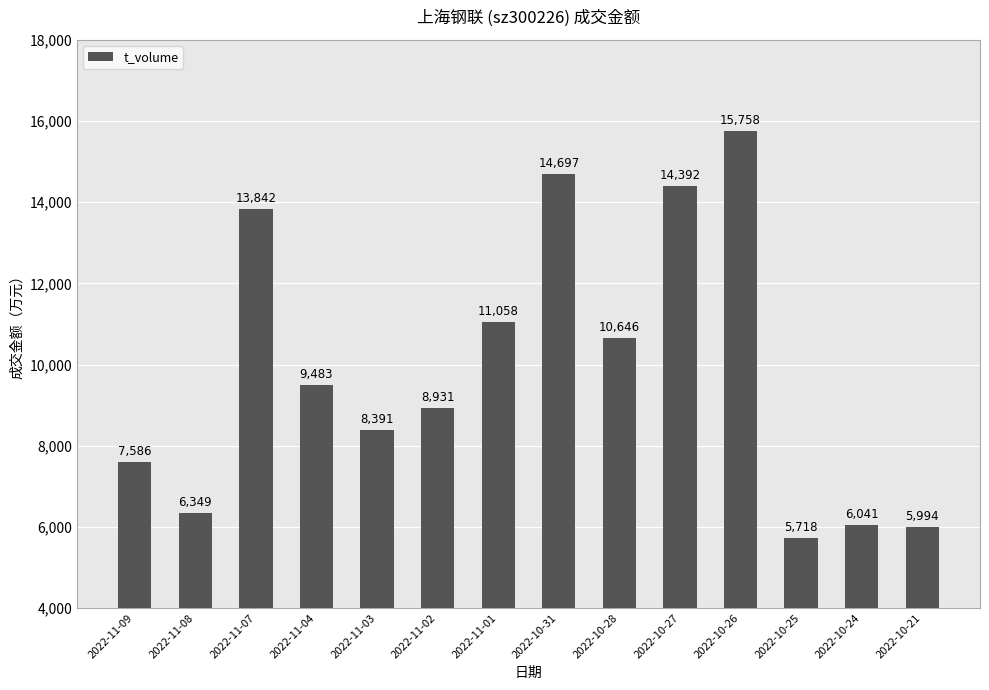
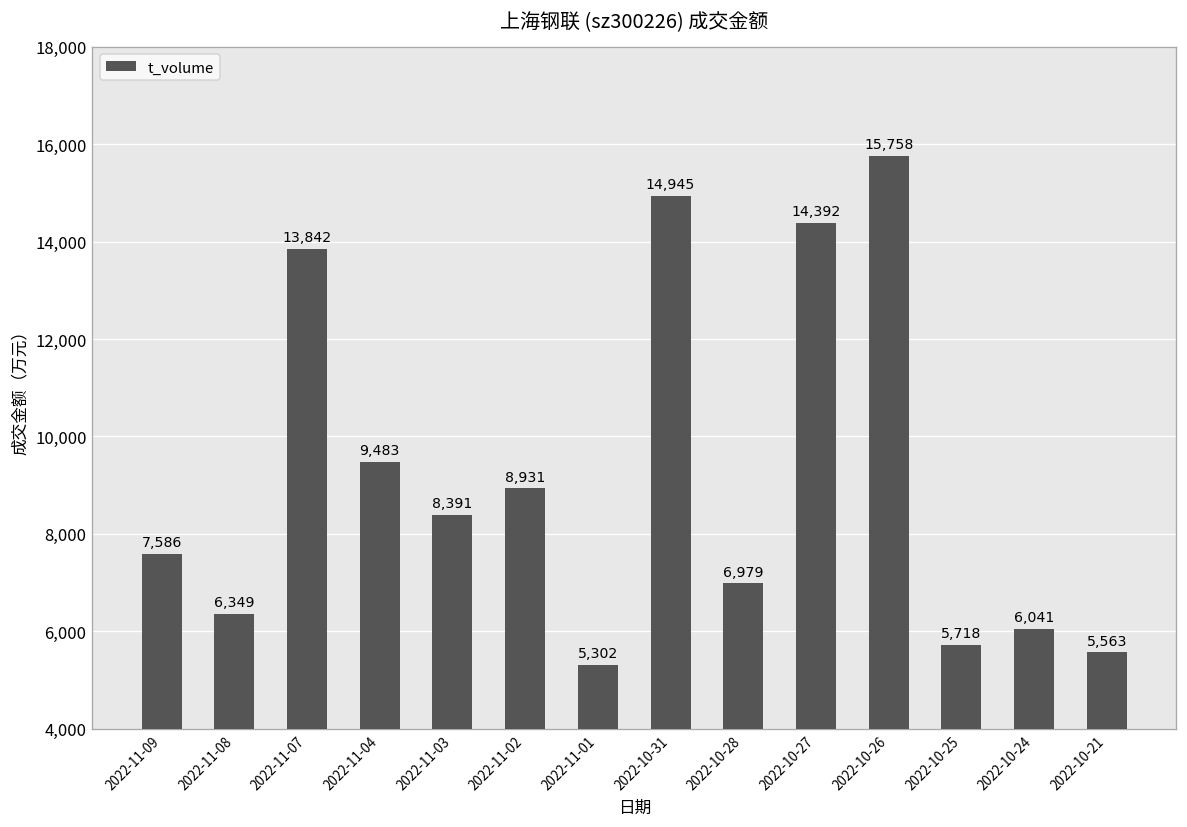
2022-11-01: 11,058 -> 5,302
2022-10-31: 14,697 -> 14,945
2022-10-28: 10,646 -> 6,979
2022-10-21: 5,994 -> 5,563
